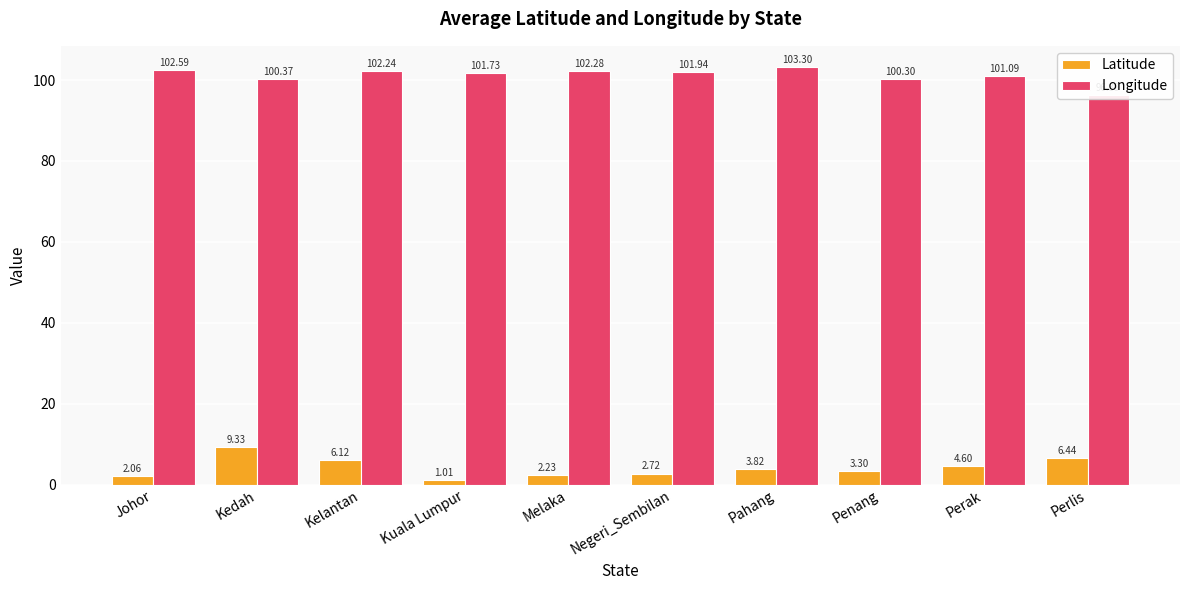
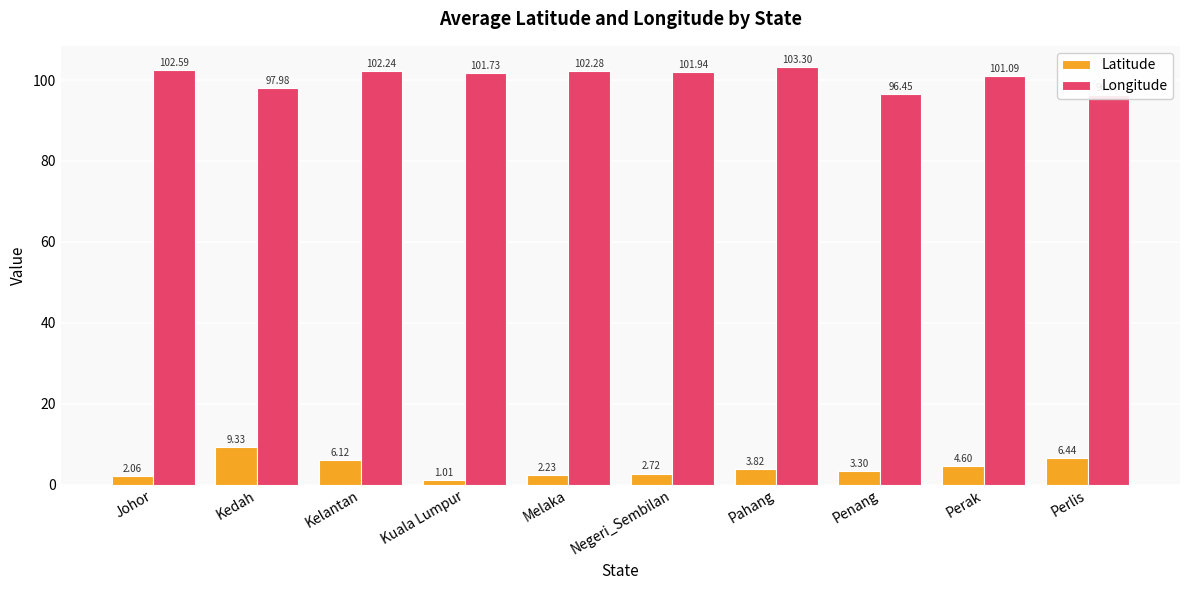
Longitude, Kedah: 100.37 -> 97.98
Longitude, Penang: 100.30 -> 96.45
